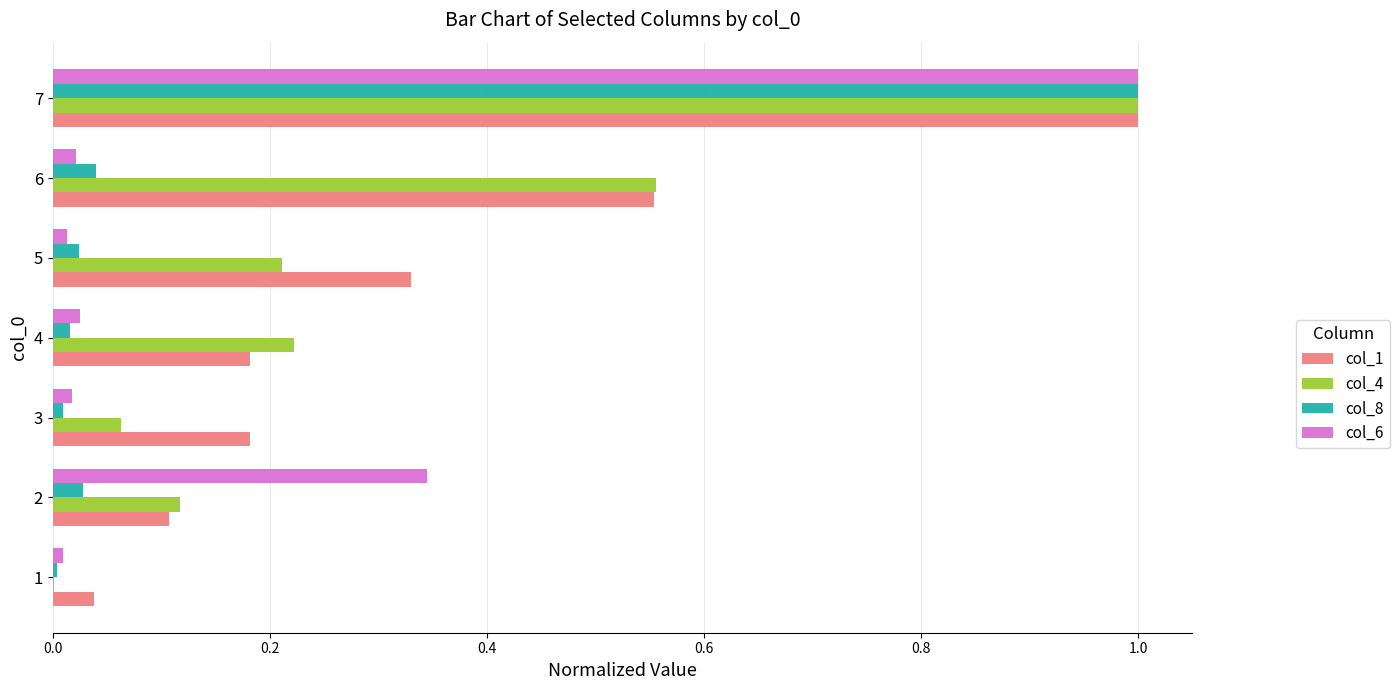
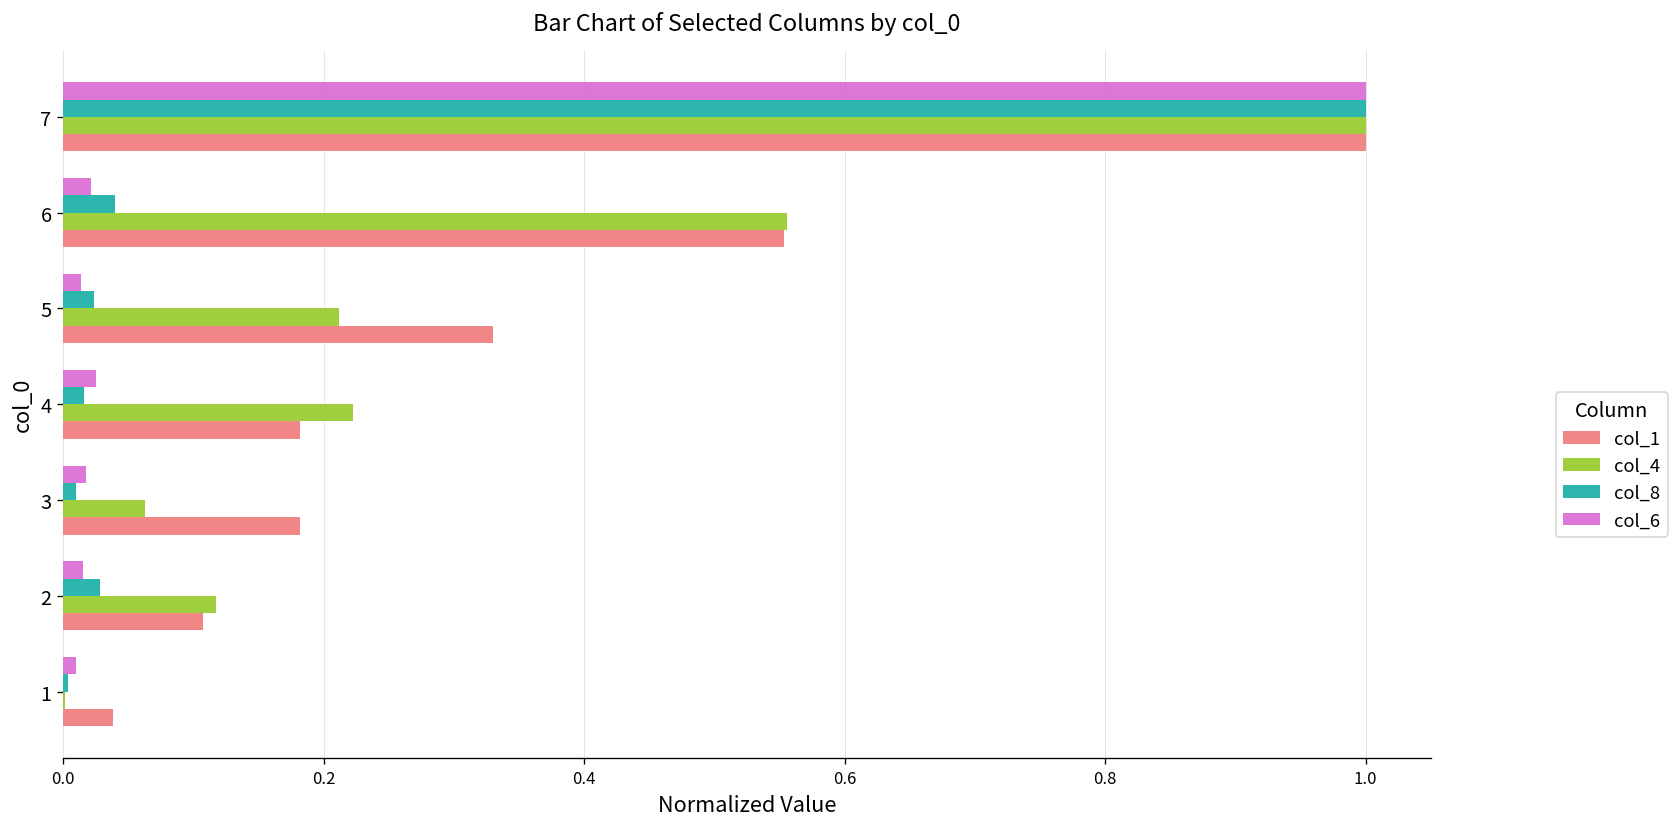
col_6, 2: 0.345 -> 0.016
